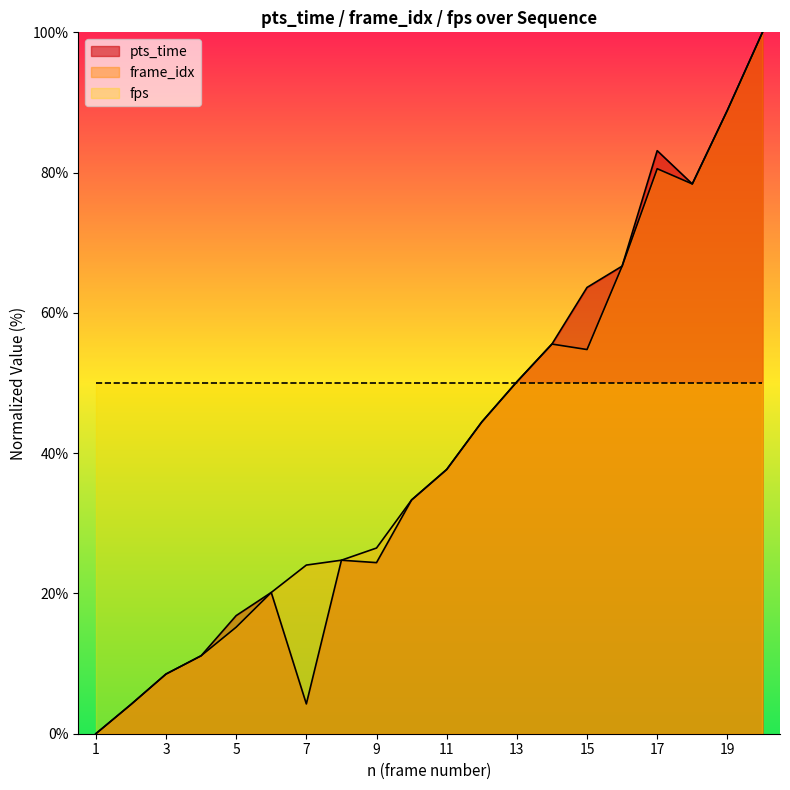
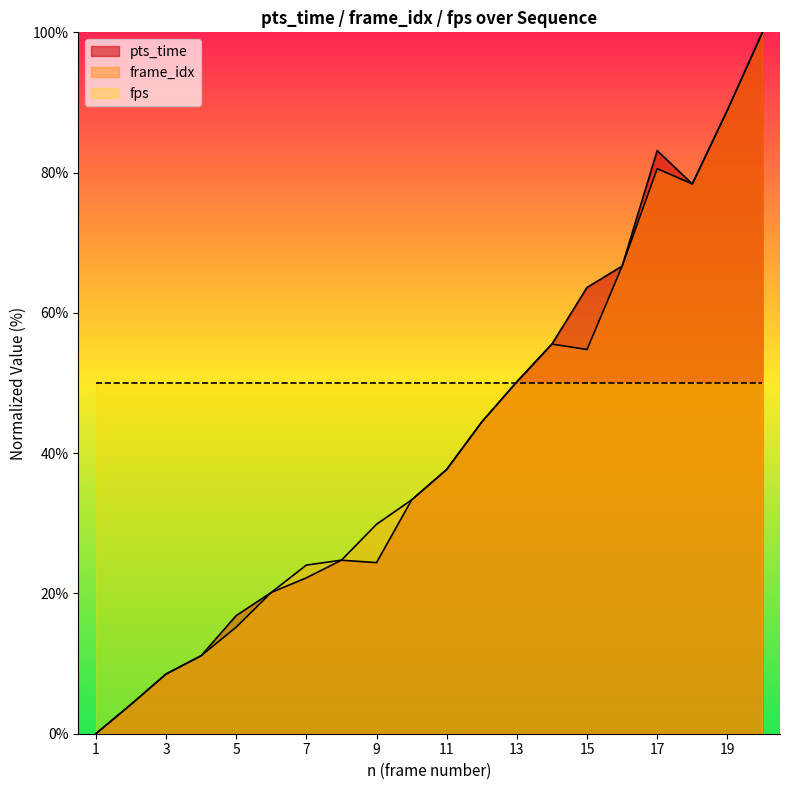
pts_time, 7: 4% -> 22%
frame_idx, 9: 26% -> 30%
